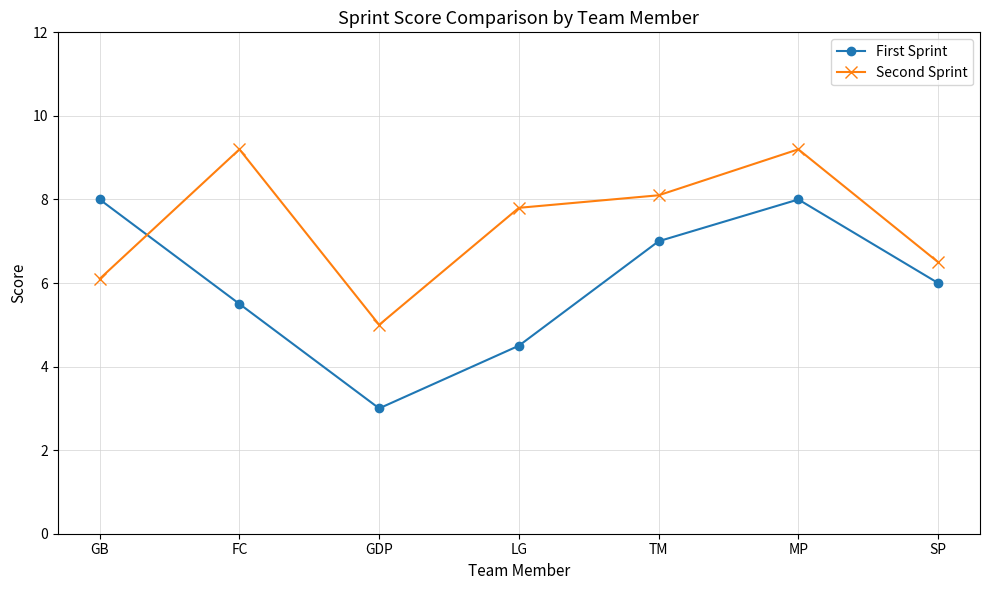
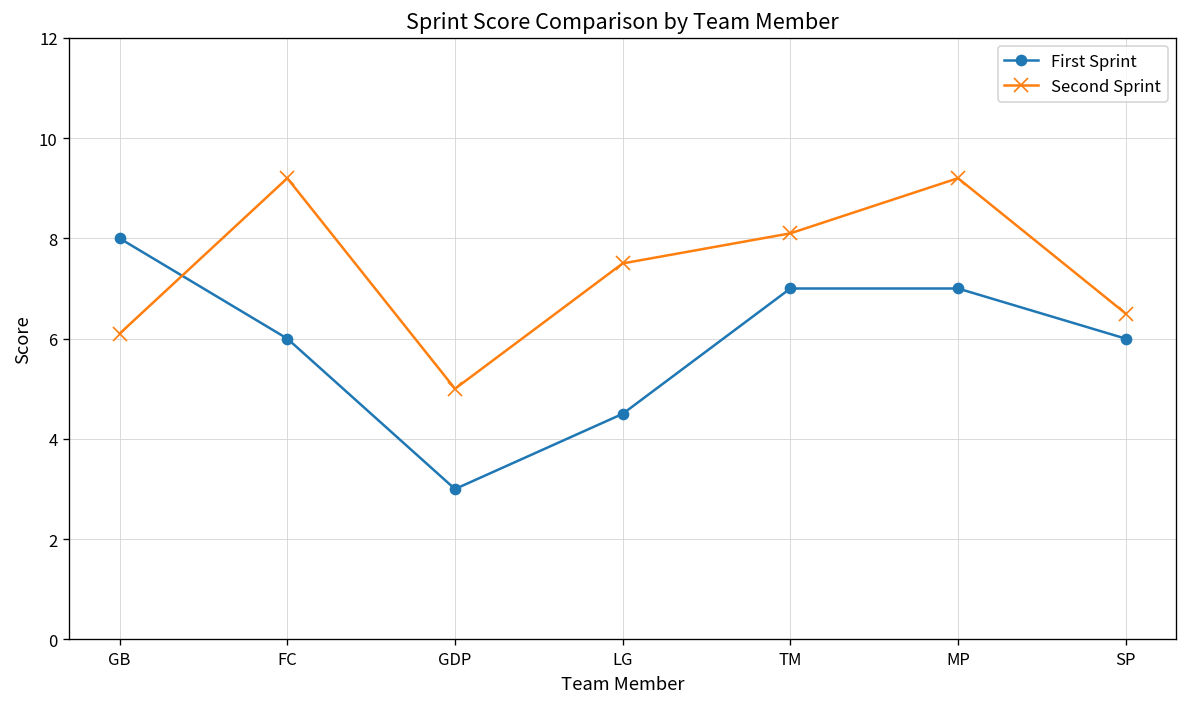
First Sprint, FC: 5.5 -> 6.0
Second Sprint, LG: 7.8 -> 7.5
First Sprint, MP: 8 -> 7
